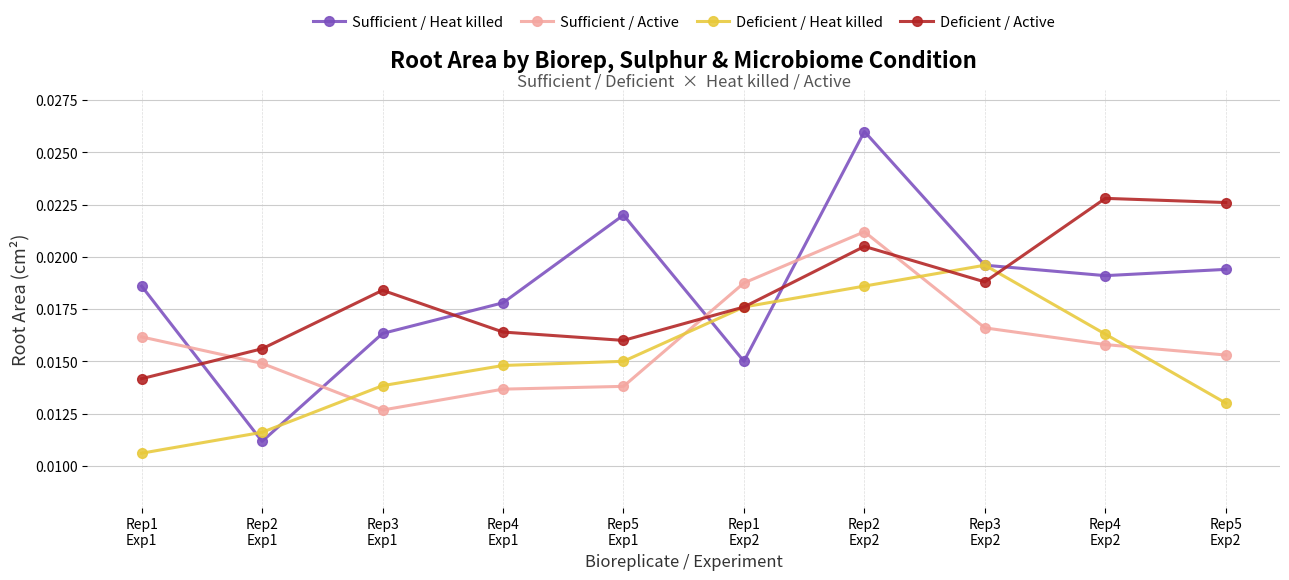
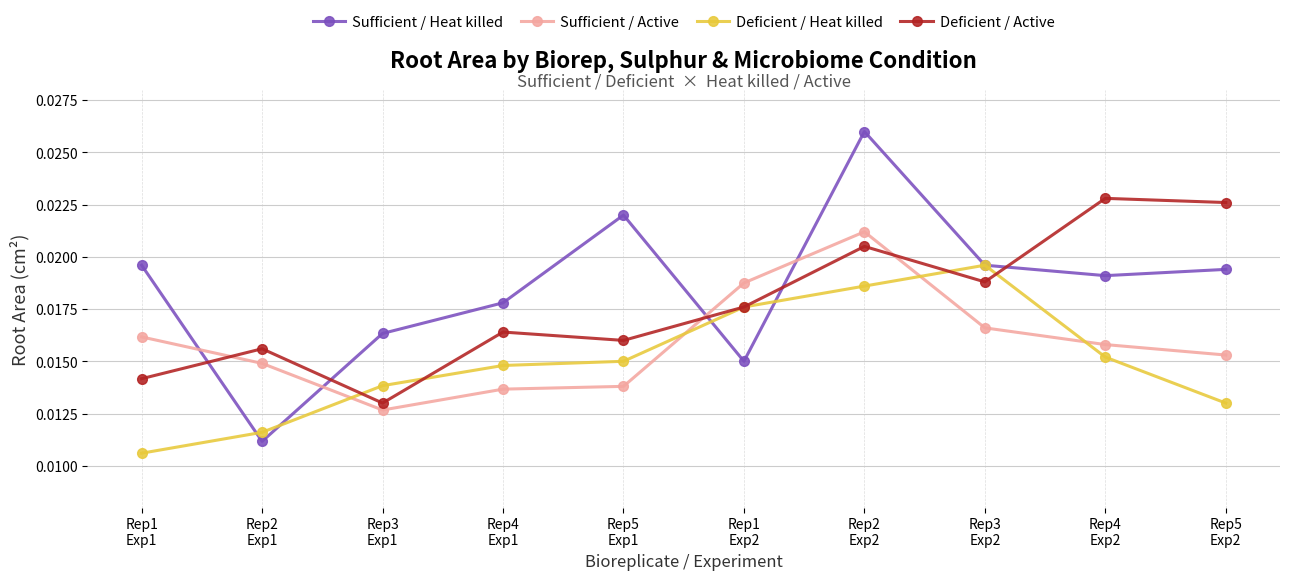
Sufficient / Heat killed, Rep1 Exp1: 0.0186 -> 0.0196
Deficient / Active, Rep3 Exp1: 0.0184 -> 0.0130
Deficient / Heat killed, Rep4 Exp2: 0.0163 -> 0.0152
